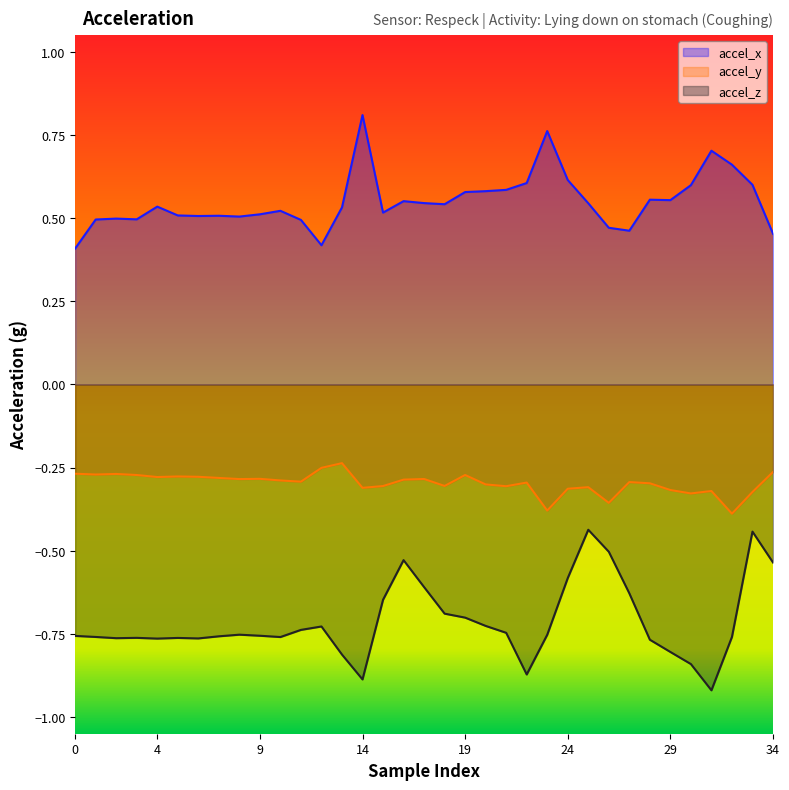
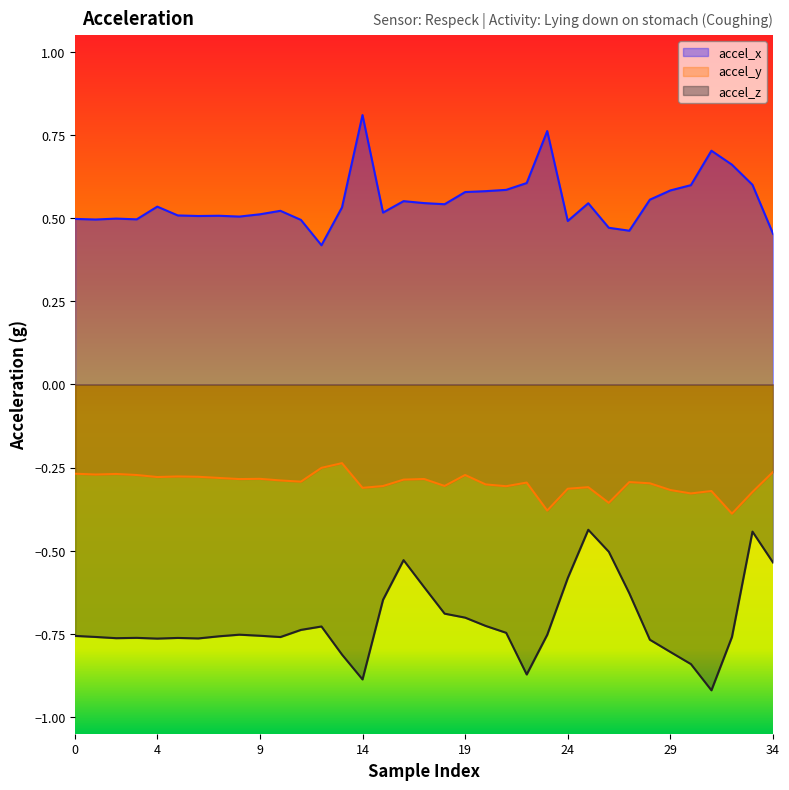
accel_x, 0: 0.41 -> 0.50
accel_x, 24: 0.61 -> 0.49
accel_x, 29: 0.55 -> 0.58
